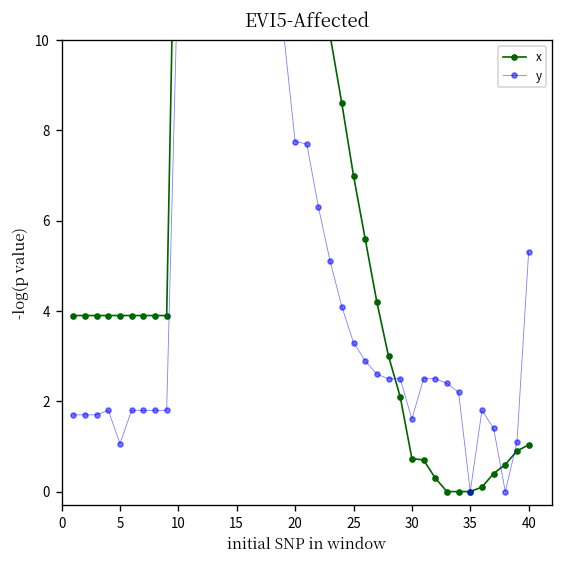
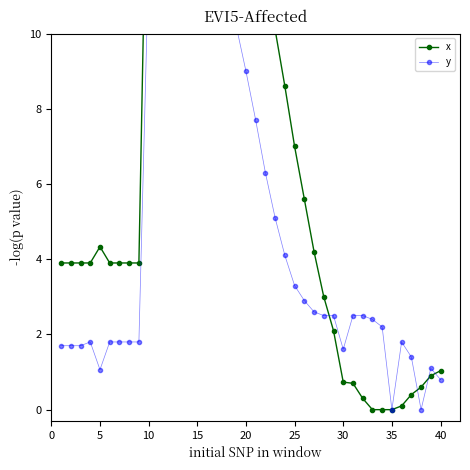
x, 5: 3.9 -> 4.3
y, 20: 7.8 -> 9.0
y, 40: 5.3 -> 0.8
